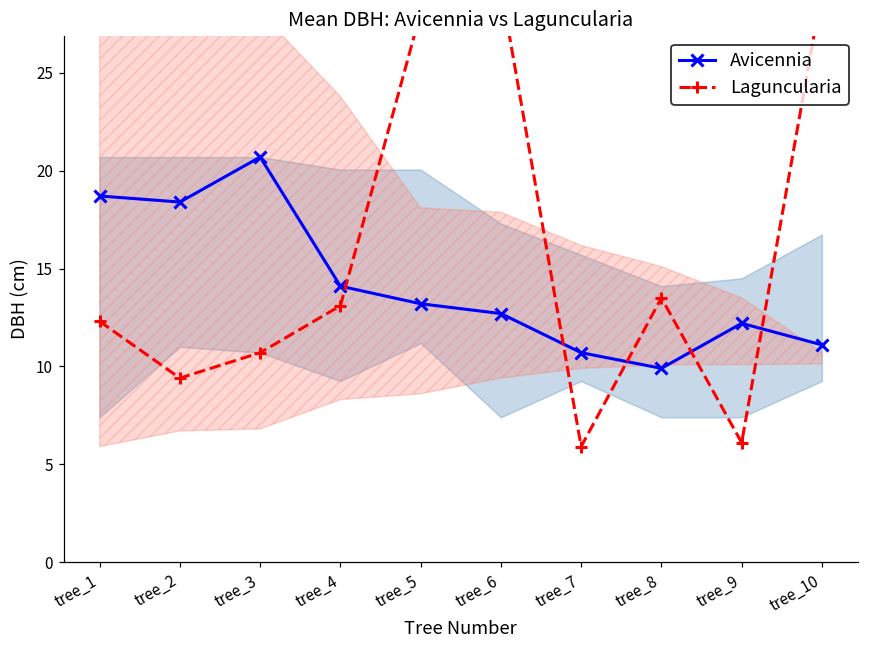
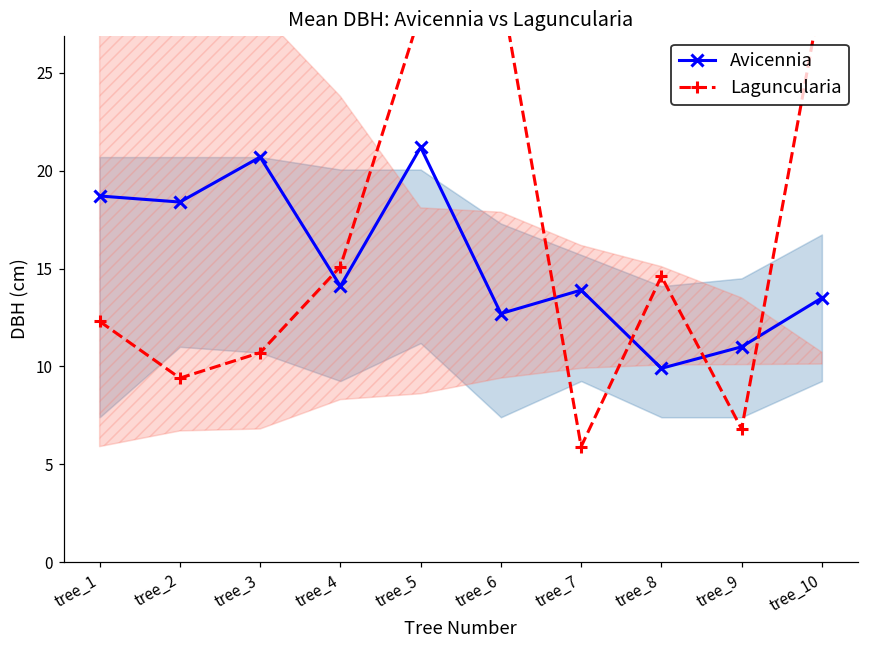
Laguncularia, tree_4: 13.1 -> 15.1
Avicennia, tree_5: 13.2 -> 21.2
Avicennia, tree_7: 10.7 -> 13.9
Laguncularia, tree_8: 13.5 -> 14.6
Avicennia, tree_9: 12.2 -> 11.0
Laguncularia, tree_9: 6.1 -> 6.8
Avicennia, tree_10: 11.1 -> 13.5
